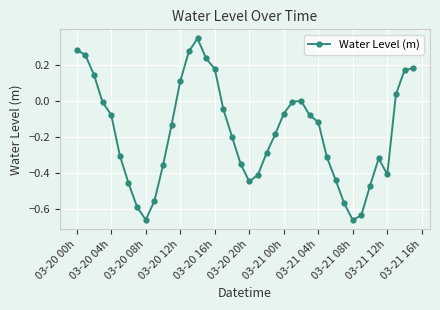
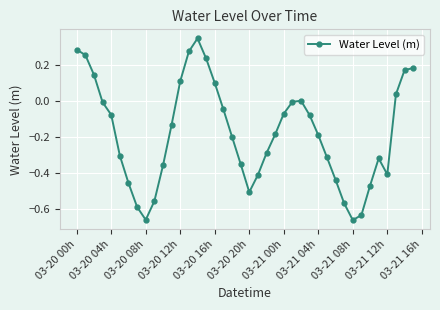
03-20 16h: 0.18 -> 0.10
03-20 20h: -0.44 -> -0.50
03-21 04h: -0.12 -> -0.19
